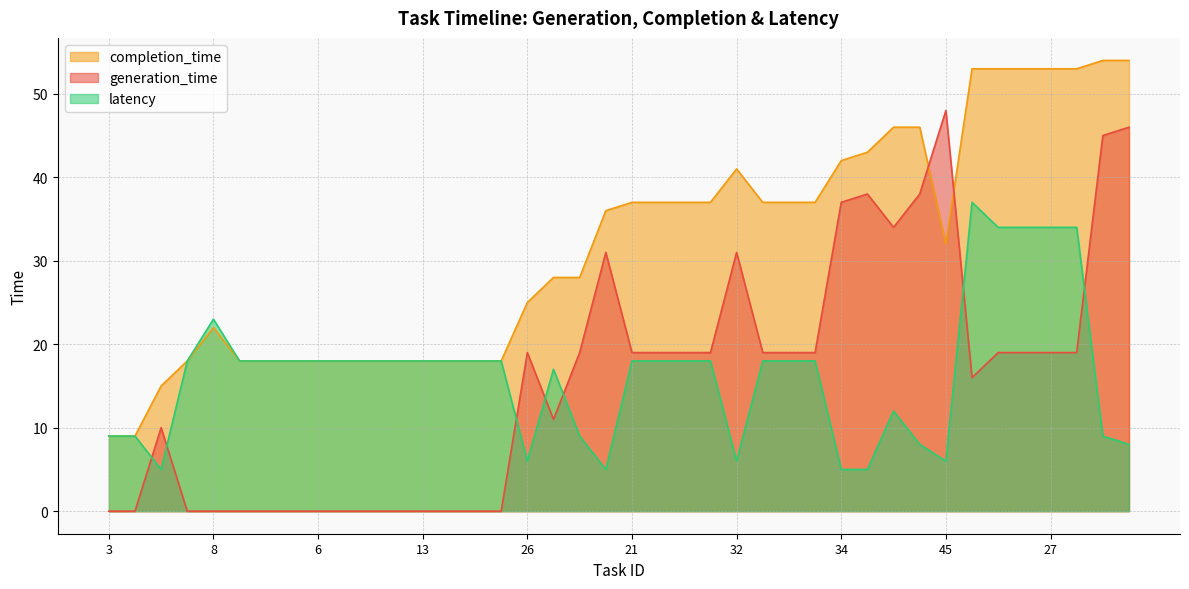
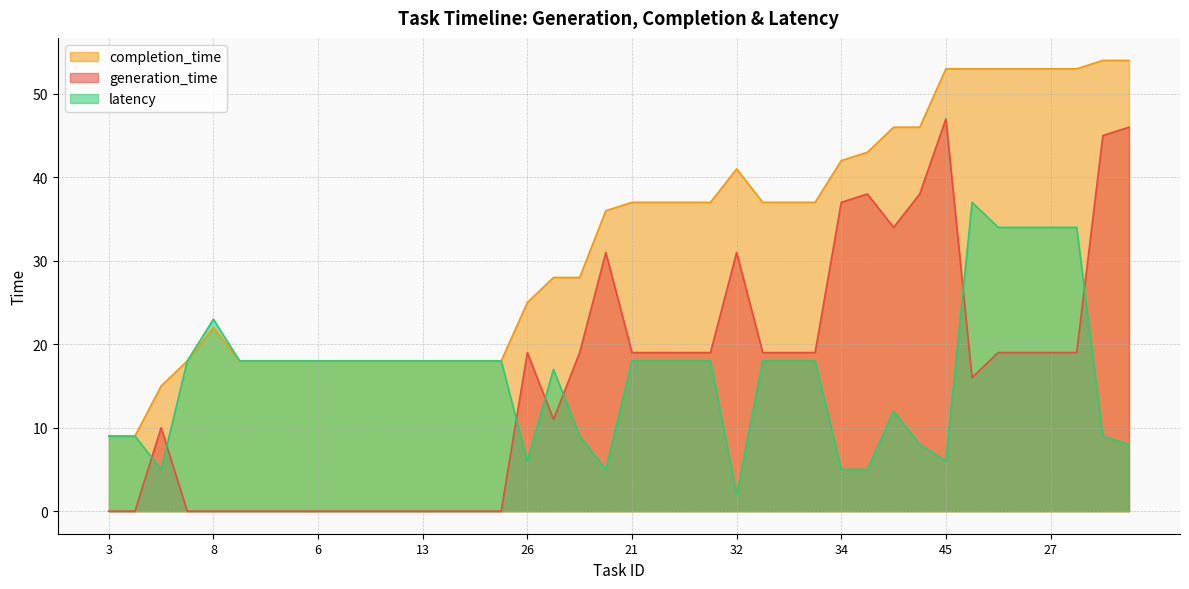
latency, 32: 6 -> 2
completion_time, 45: 32 -> 53
generation_time, 45: 48 -> 47
